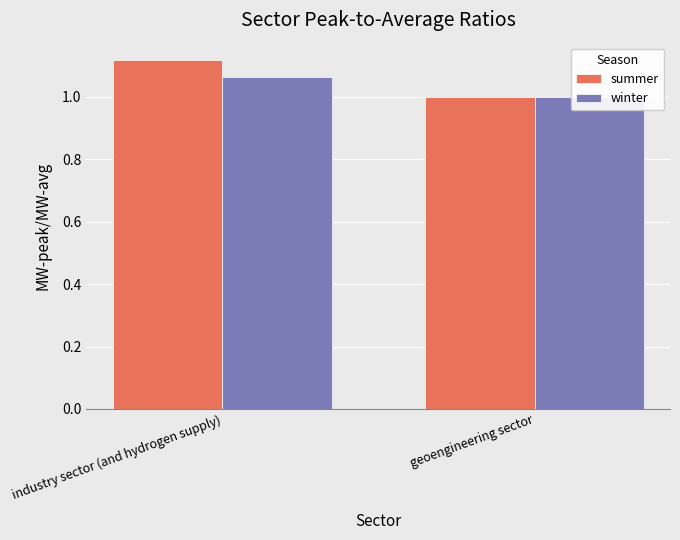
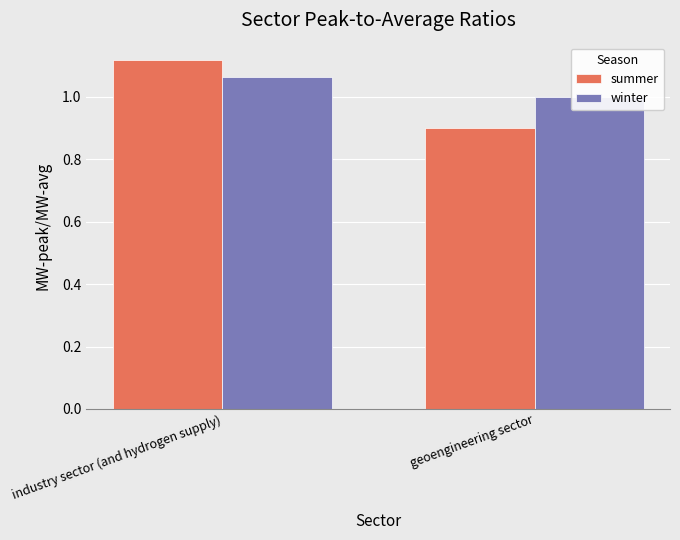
summer, geoengineering sector: 1.0 -> 0.9
